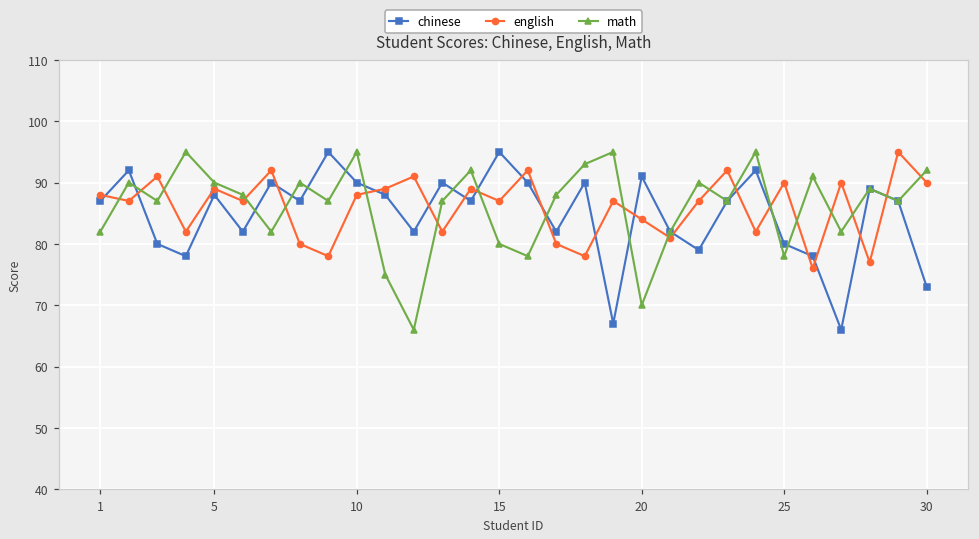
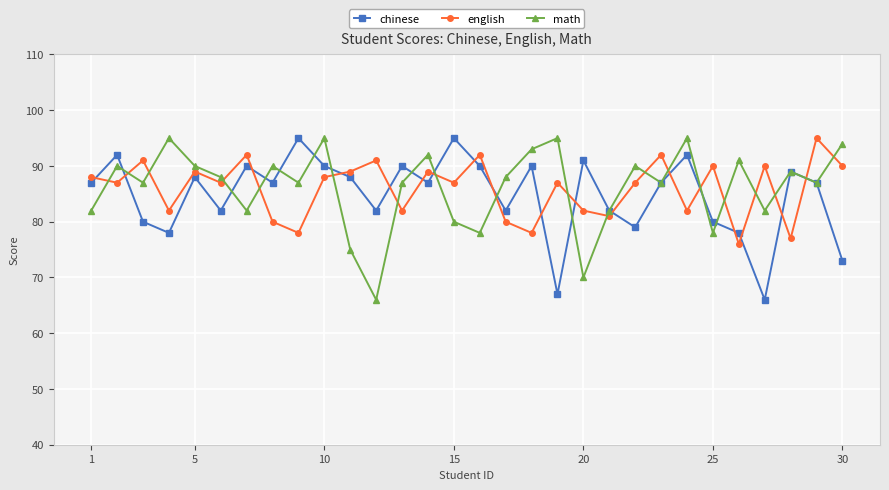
english, 20: 84 -> 82
math, 30: 92 -> 94
